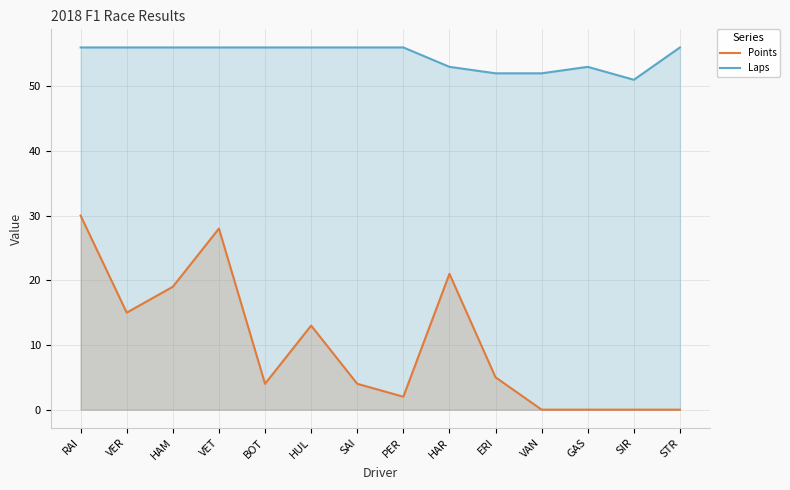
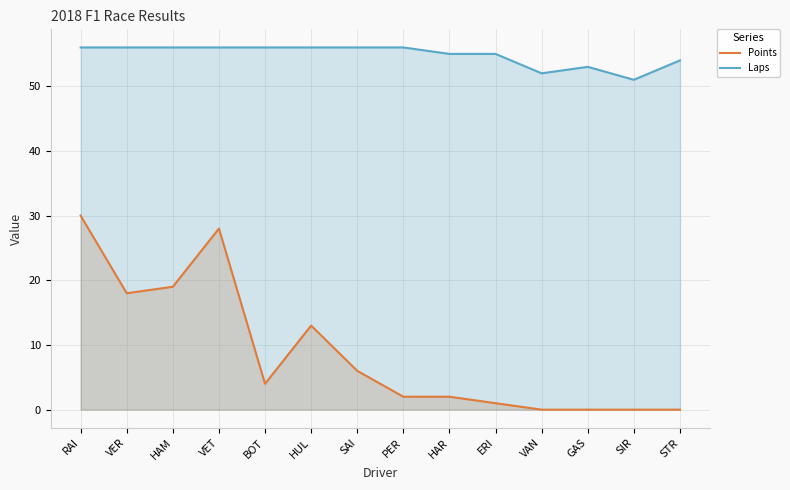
Points, VER: 15 -> 18
Points, SAI: 4 -> 6
Points, HAR: 21 -> 2
Laps, HAR: 53 -> 55
Points, ERI: 5 -> 1
Laps, ERI: 52 -> 55
Laps, STR: 56 -> 54
